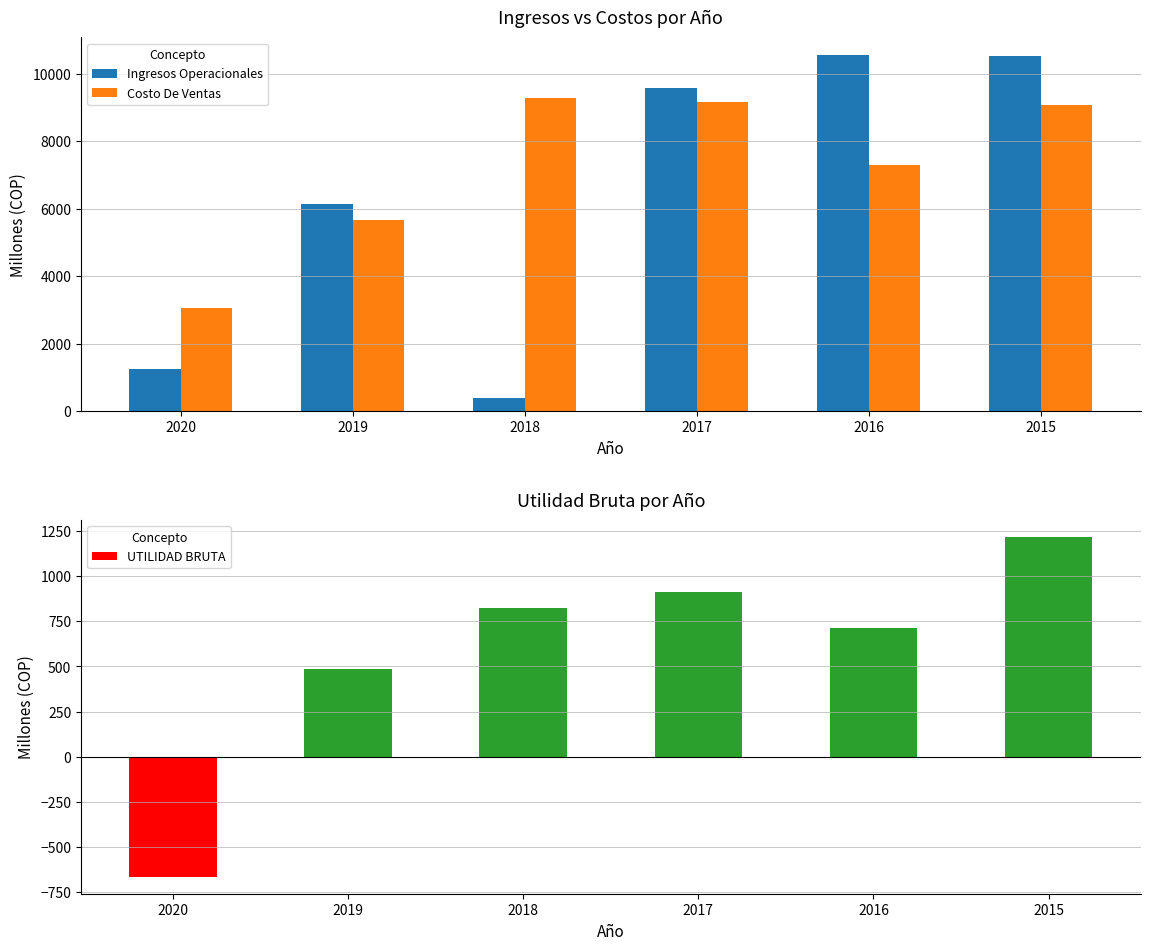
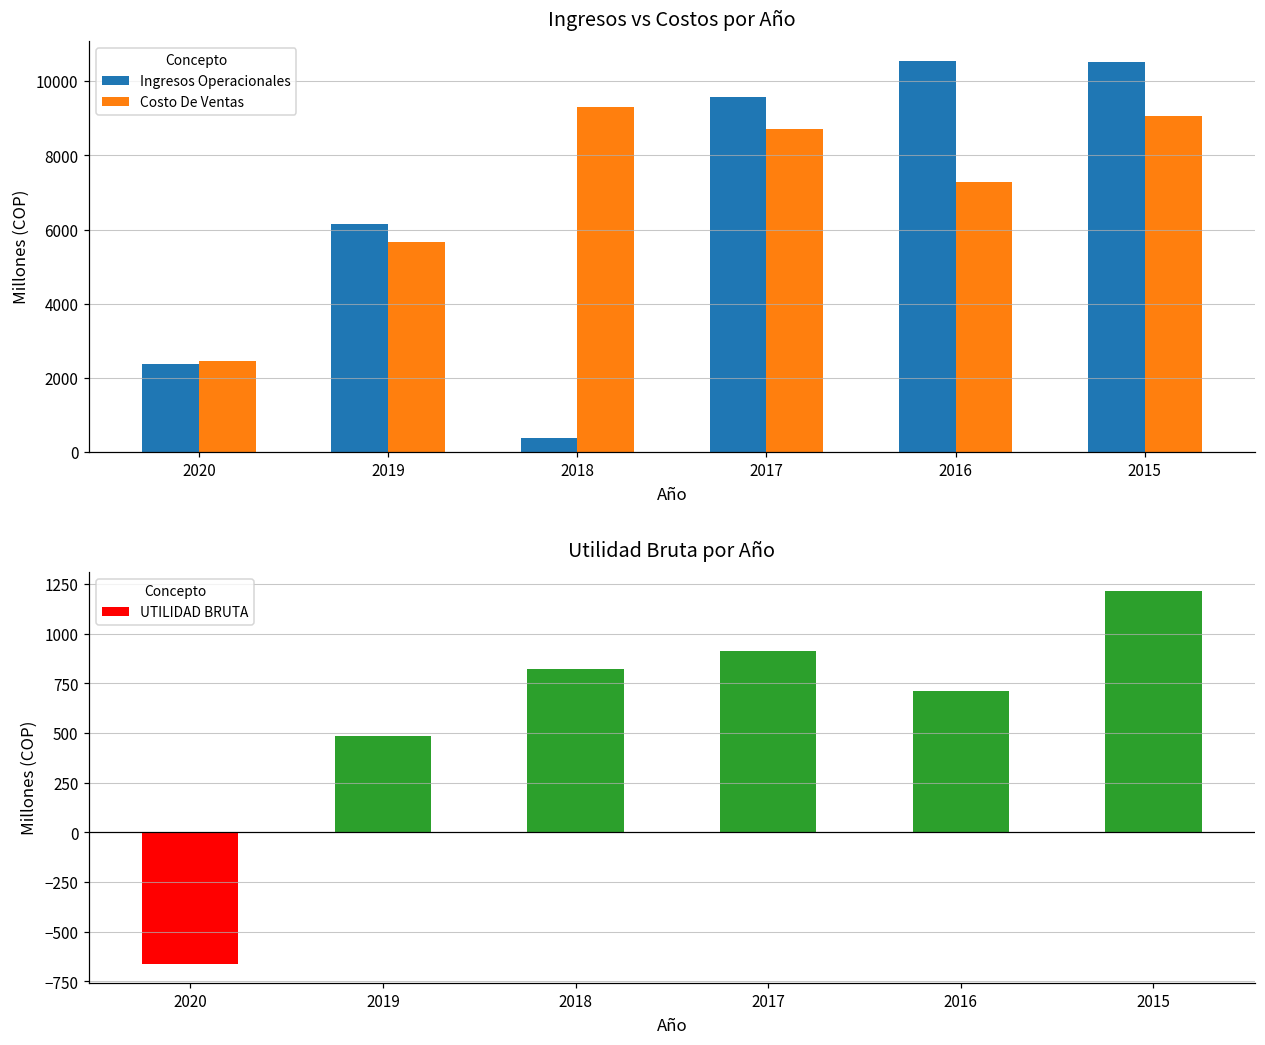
Ingresos vs Costos por Año, Ingresos Operacionales, 2020: 1200 -> 2400
Ingresos vs Costos por Año, Costo De Ventas, 2020: 3000 -> 2500
Ingresos vs Costos por Año, Costo De Ventas, 2017: 9200 -> 8700
